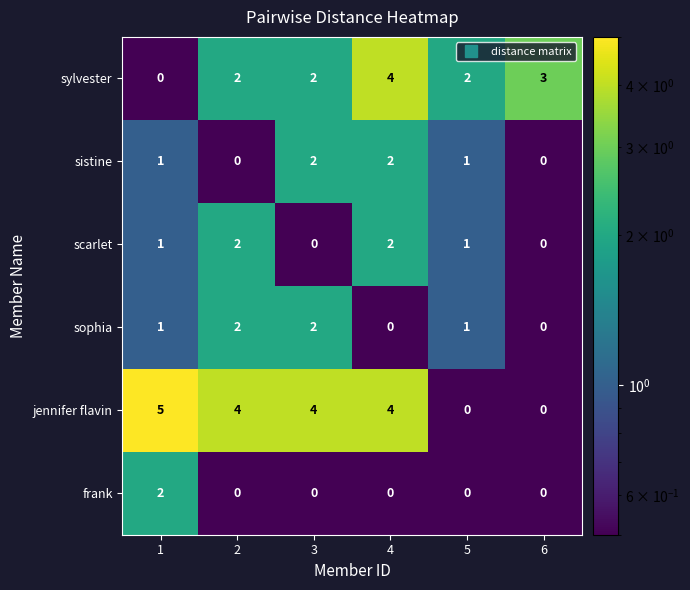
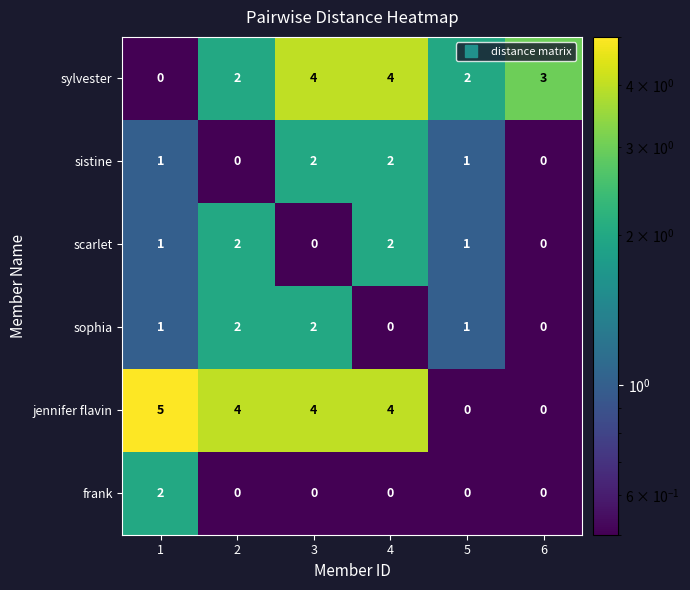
sylvester, 3: 2 -> 4
